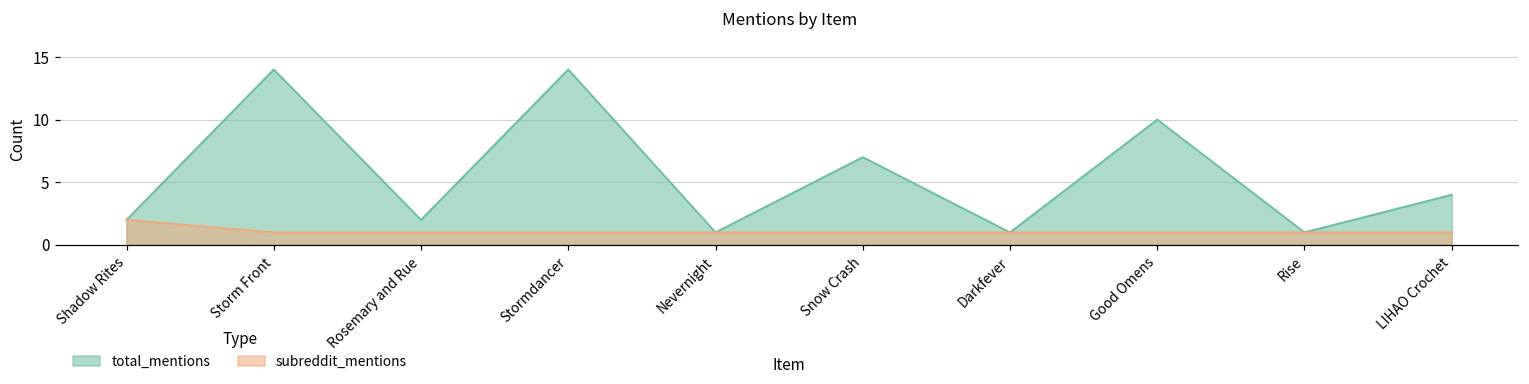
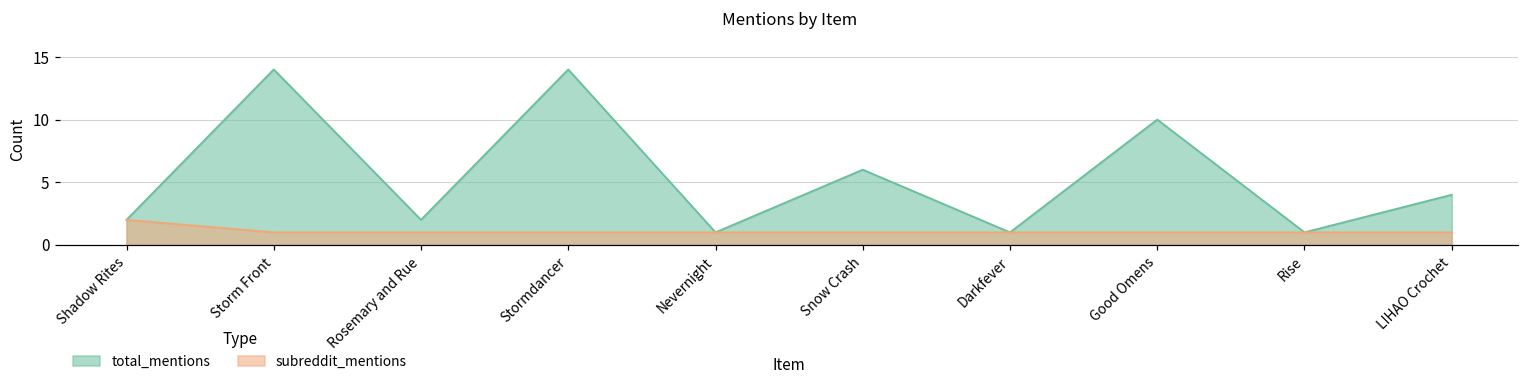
total_mentions, Snow Crash: 7 -> 6
